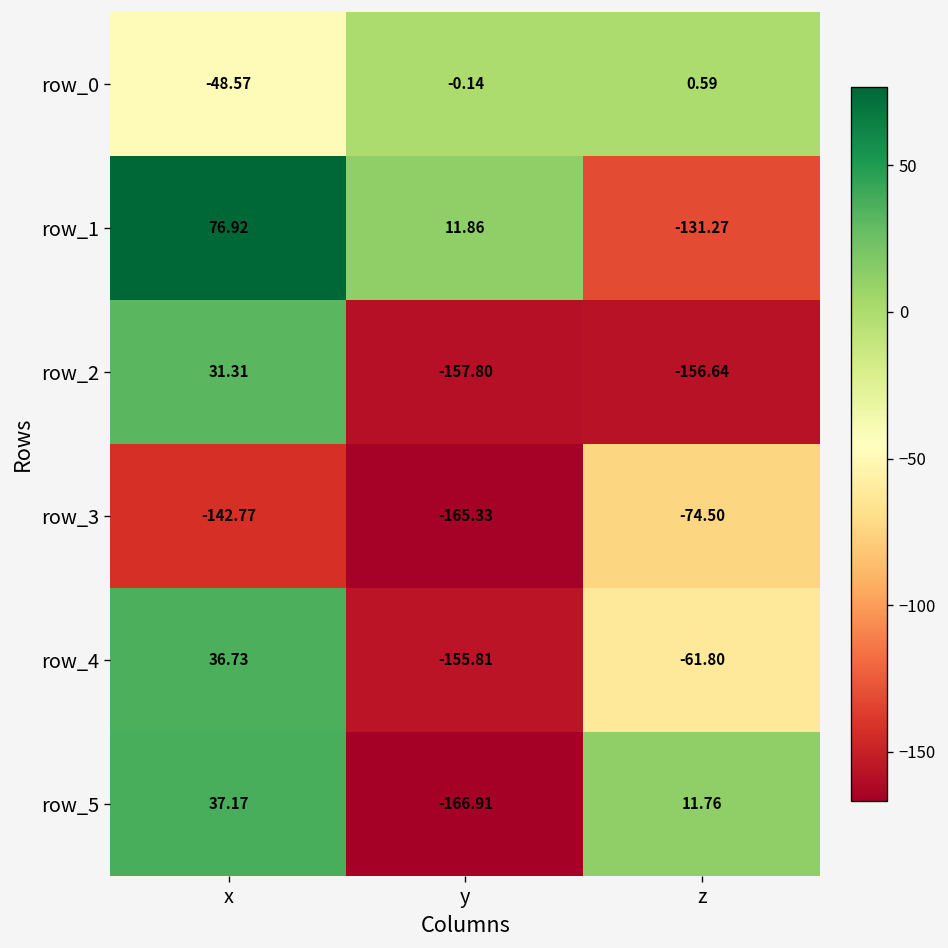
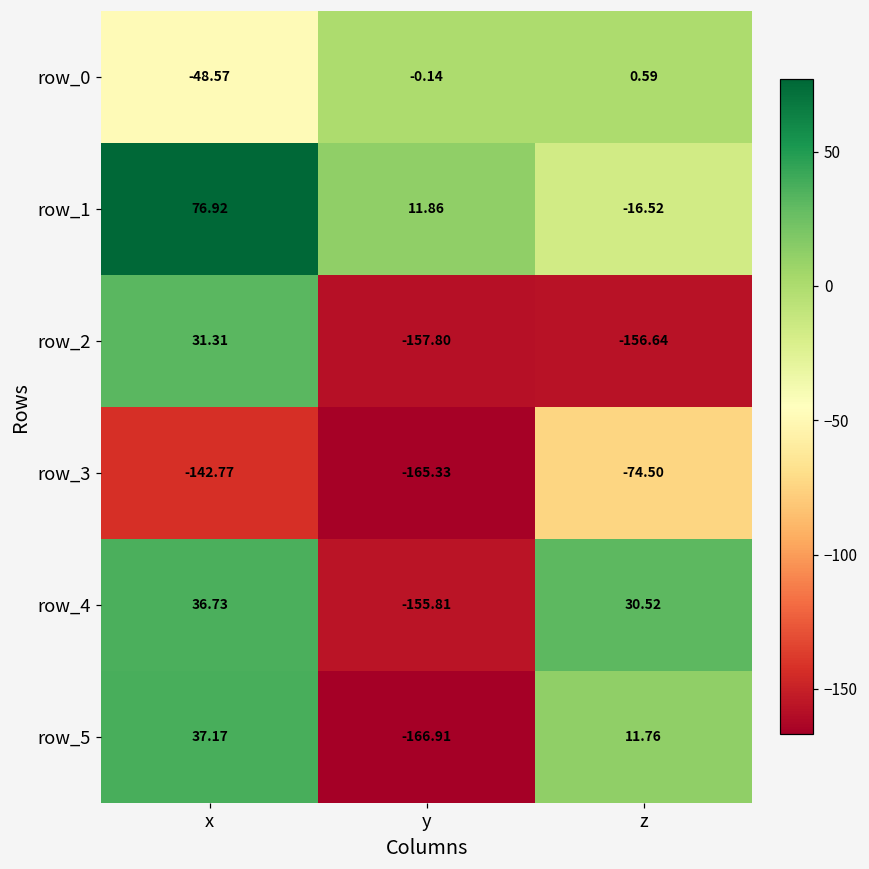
row_1, z: -131.27 -> -16.52
row_4, z: -61.80 -> 30.52
